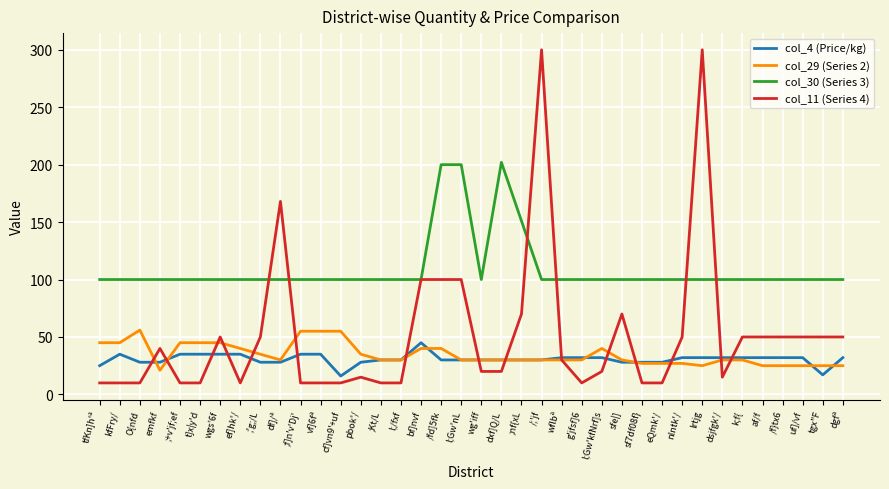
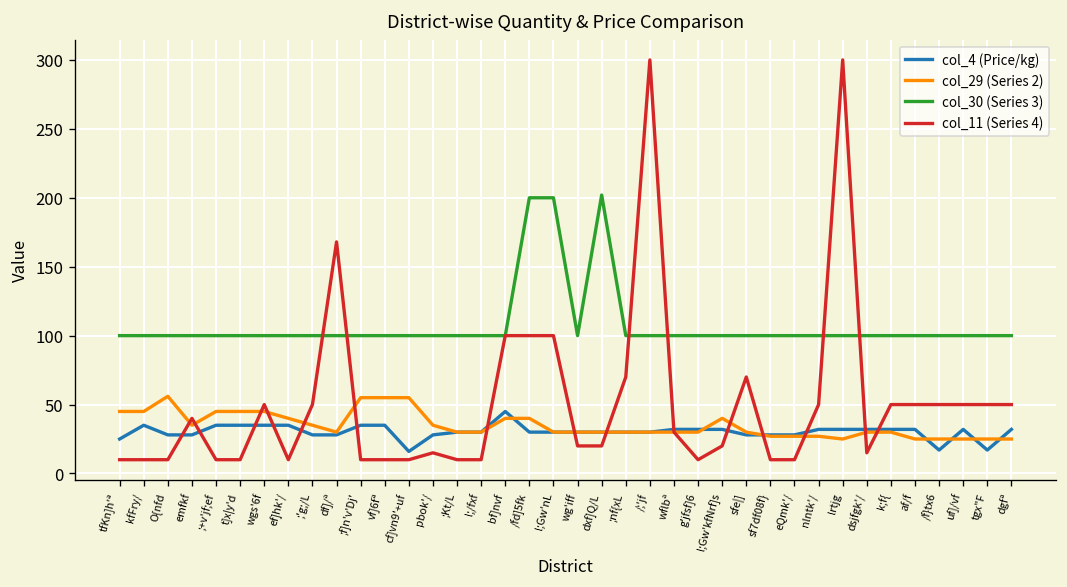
col_29 (Series 2), emfkf: 21 -> 35
col_30 (Series 3), ;nf{xL: 151 -> 100
col_4 (Price/kg), /f}tx6: 32 -> 17
